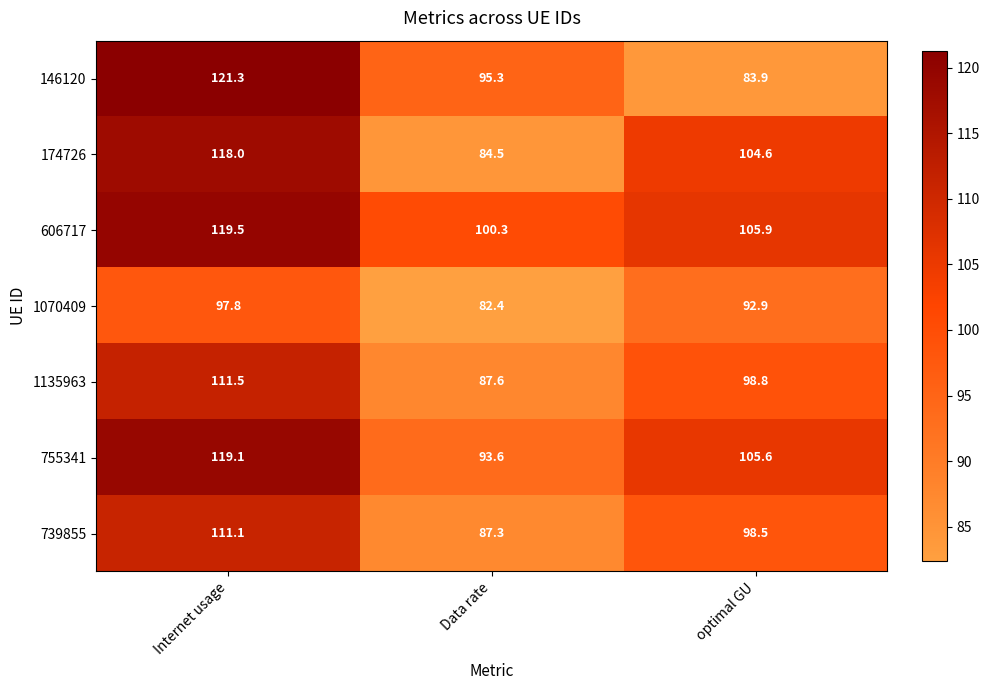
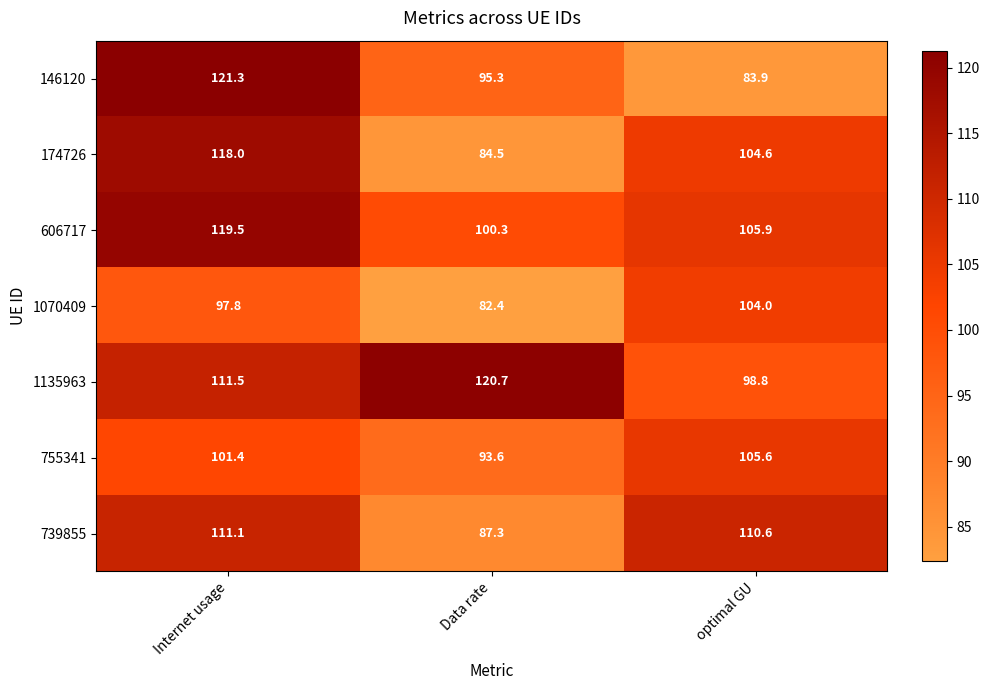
1070409, optimal GU: 92.9 -> 104.0
1135963, Data rate: 87.6 -> 120.7
755341, Internet usage: 119.1 -> 101.4
739855, optimal GU: 98.5 -> 110.6
